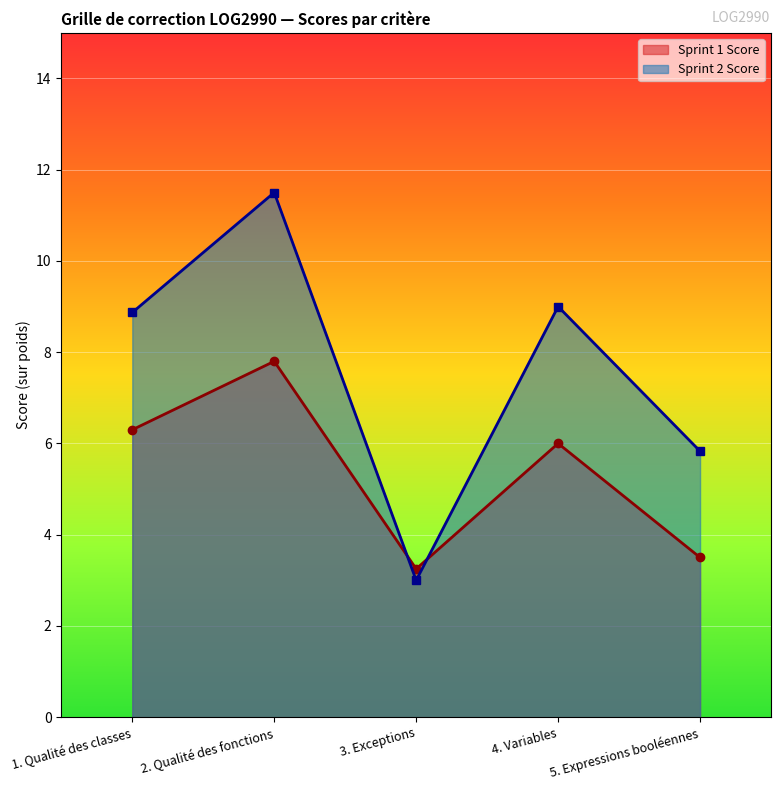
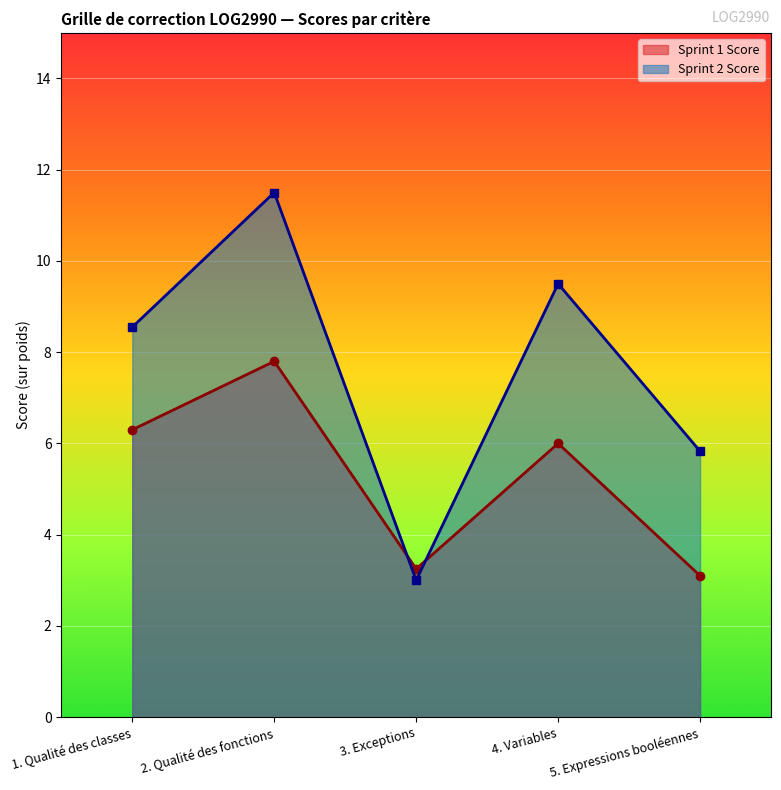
Sprint 2 Score, 1. Qualité des classes: 8.9 -> 8.6
Sprint 2 Score, 4. Variables: 9.0 -> 9.5
Sprint 1 Score, 5. Expressions booléennes: 3.5 -> 3.1
